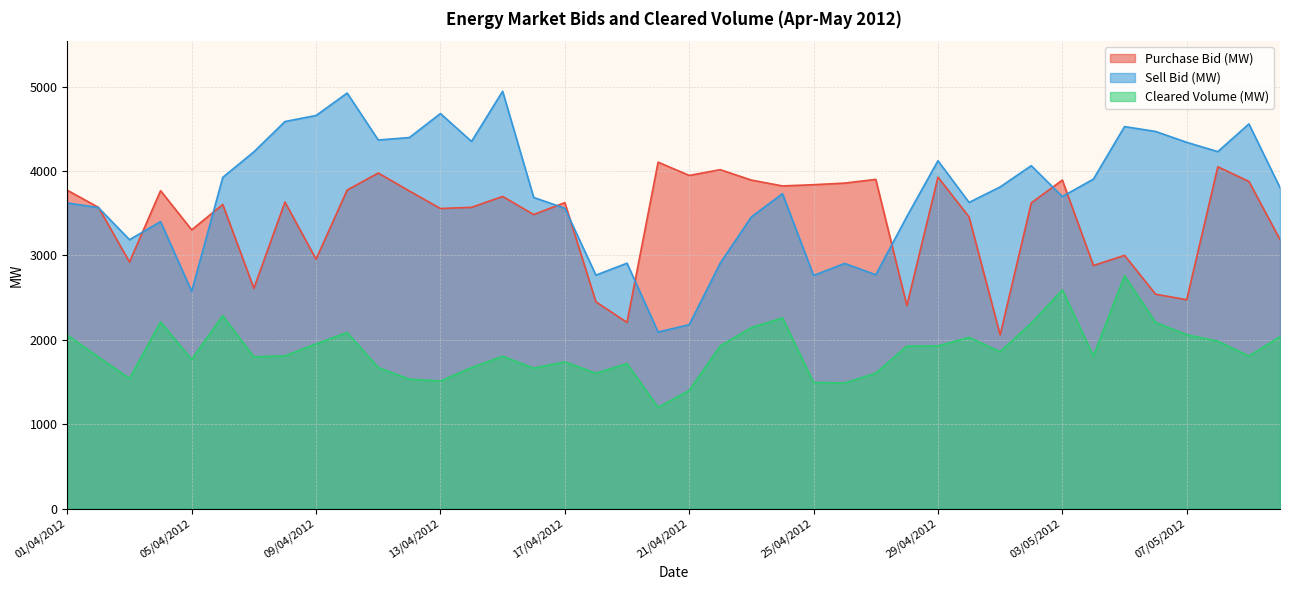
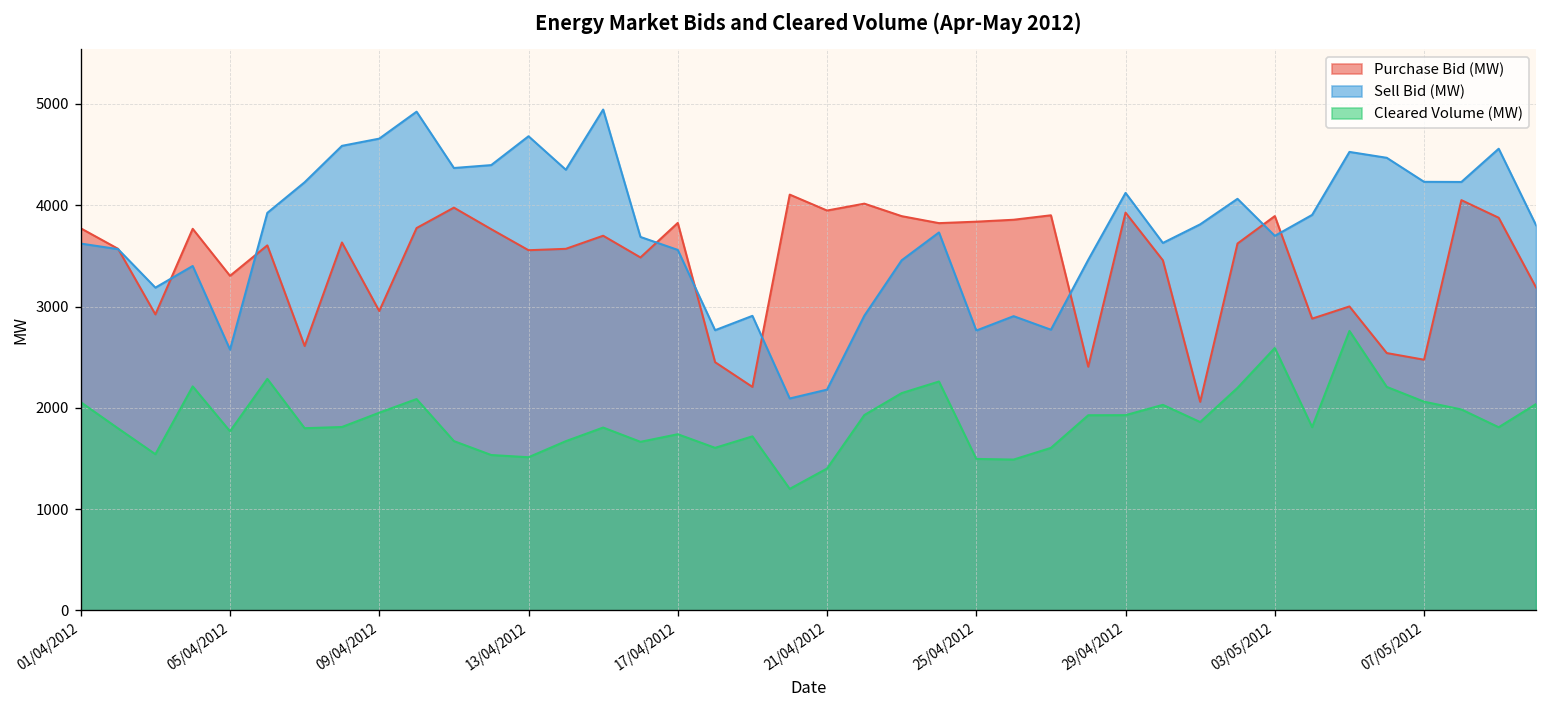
Purchase Bid (MW), 17/04/2012: 3600 -> 3800
Sell Bid (MW), 07/05/2012: 4300 -> 4200
